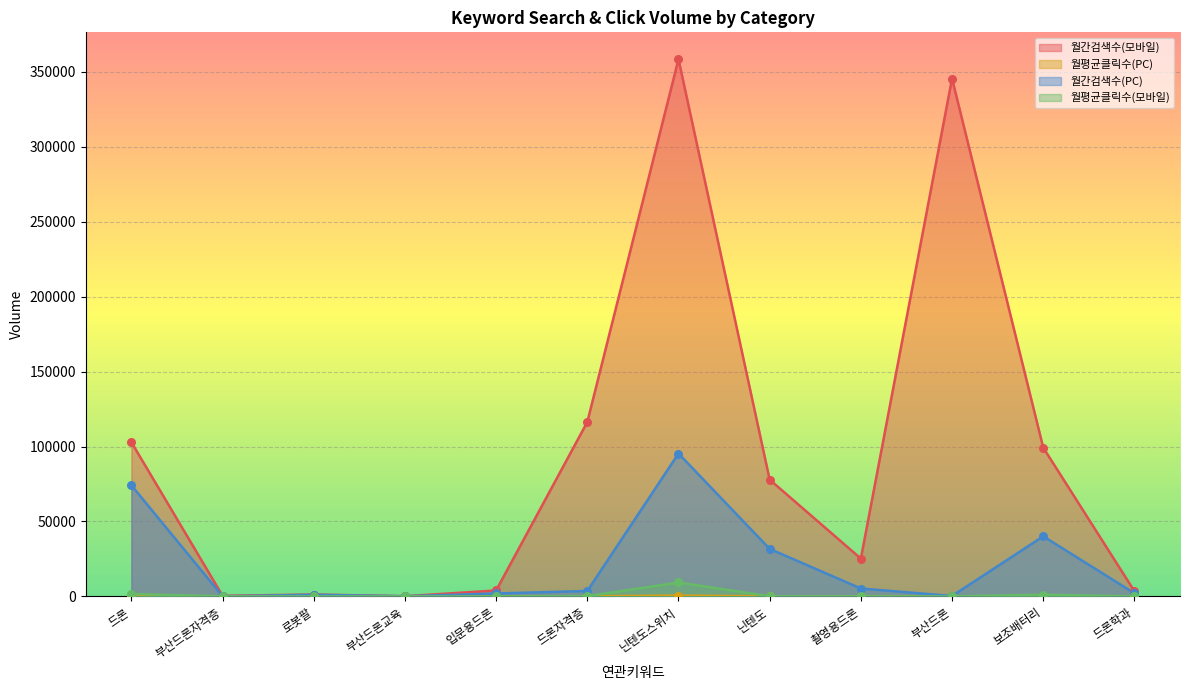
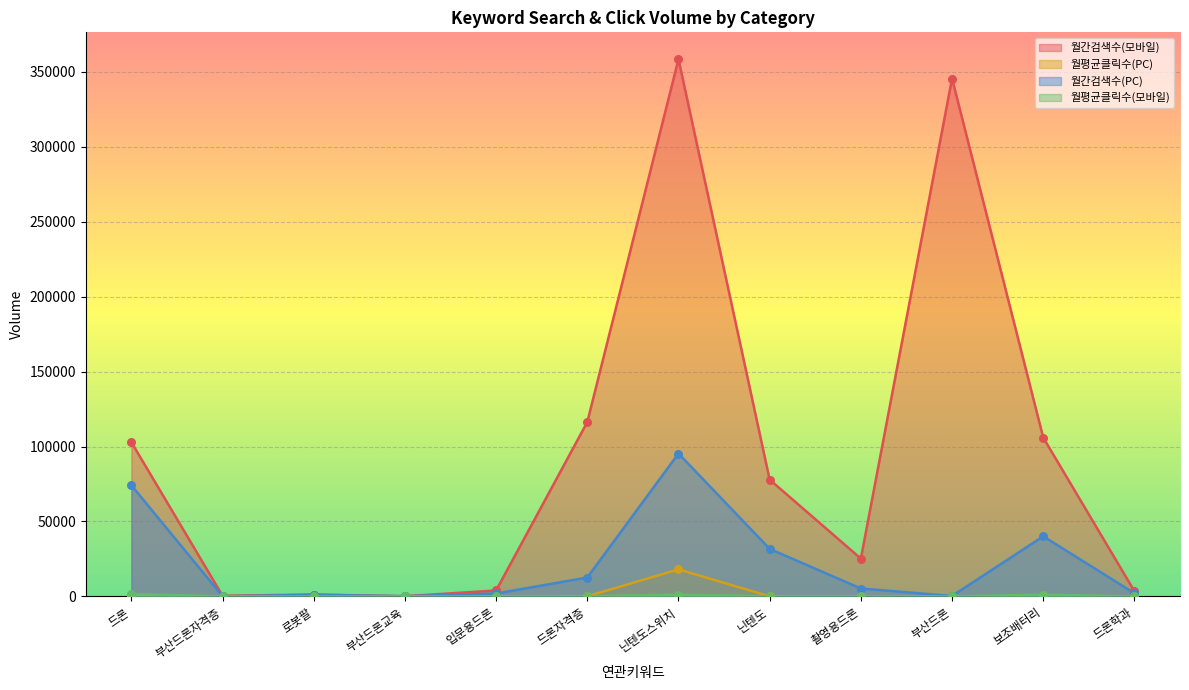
월간검색수(PC), 드론자격증: 4000 -> 13000
월평균클릭수(PC), 닌텐도스위치: 1000 -> 18000
월평균클릭수(모바일), 닌텐도스위치: 9000 -> 1000
월간검색수(모바일), 보조배터리: 99000 -> 106000
